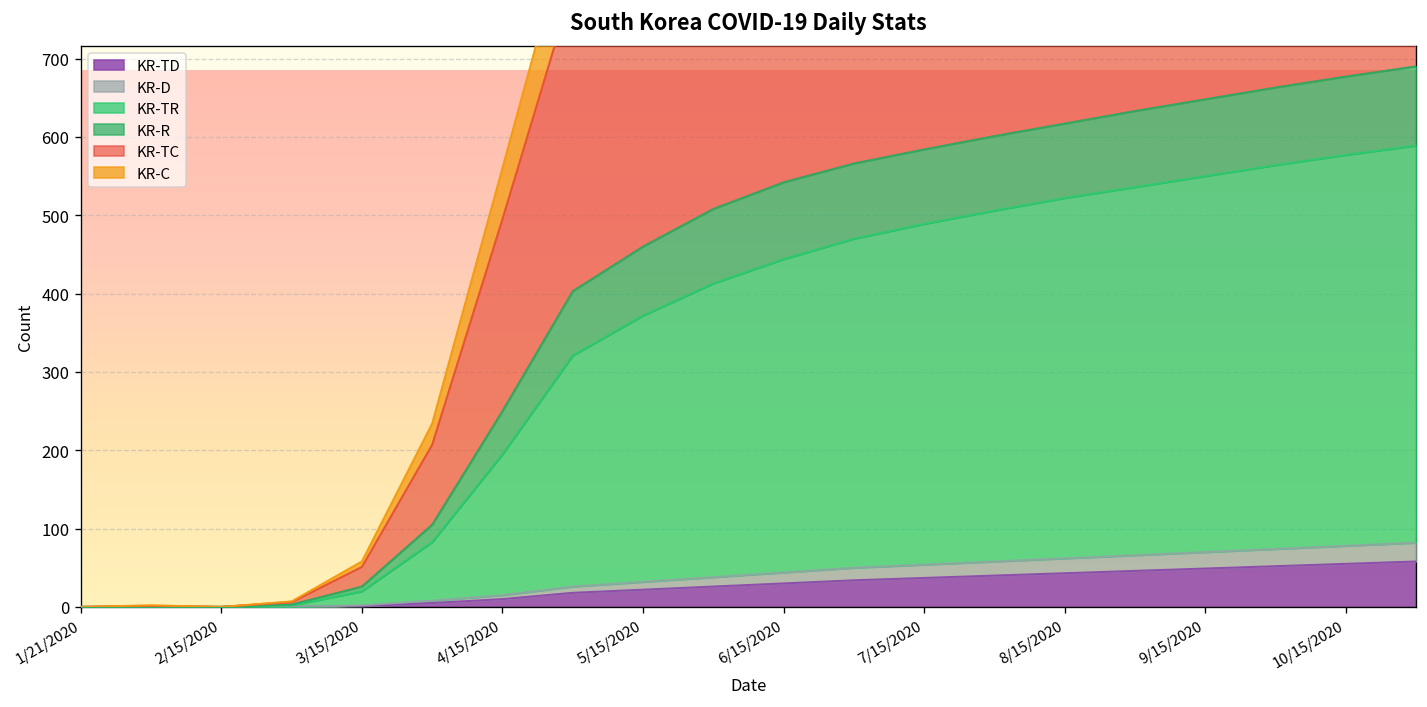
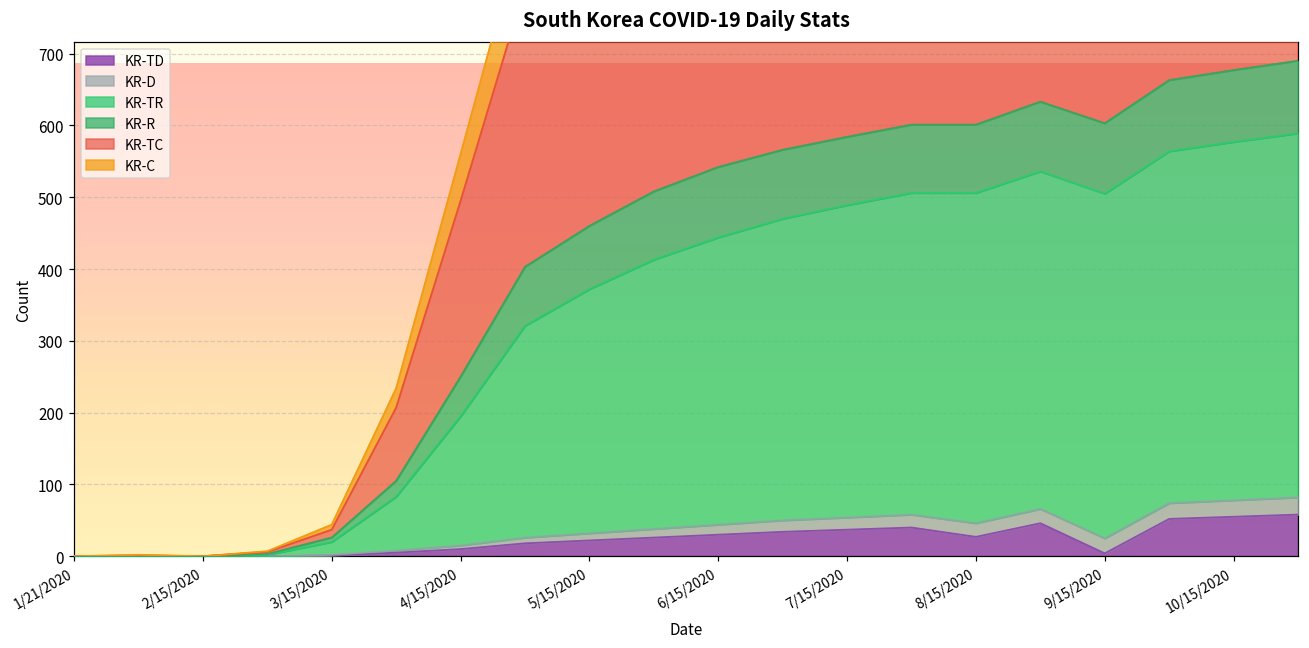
KR-TC, 3/15/2020: 30 -> 10
KR-TD, 8/15/2020: 40 -> 30
KR-TD, 9/15/2020: 50 -> 0
